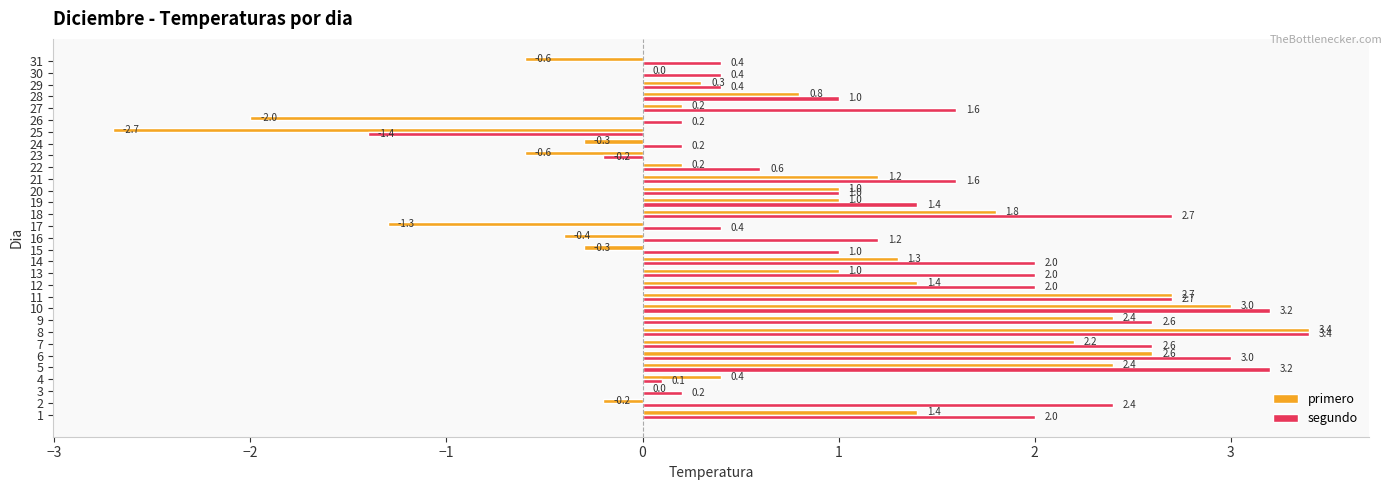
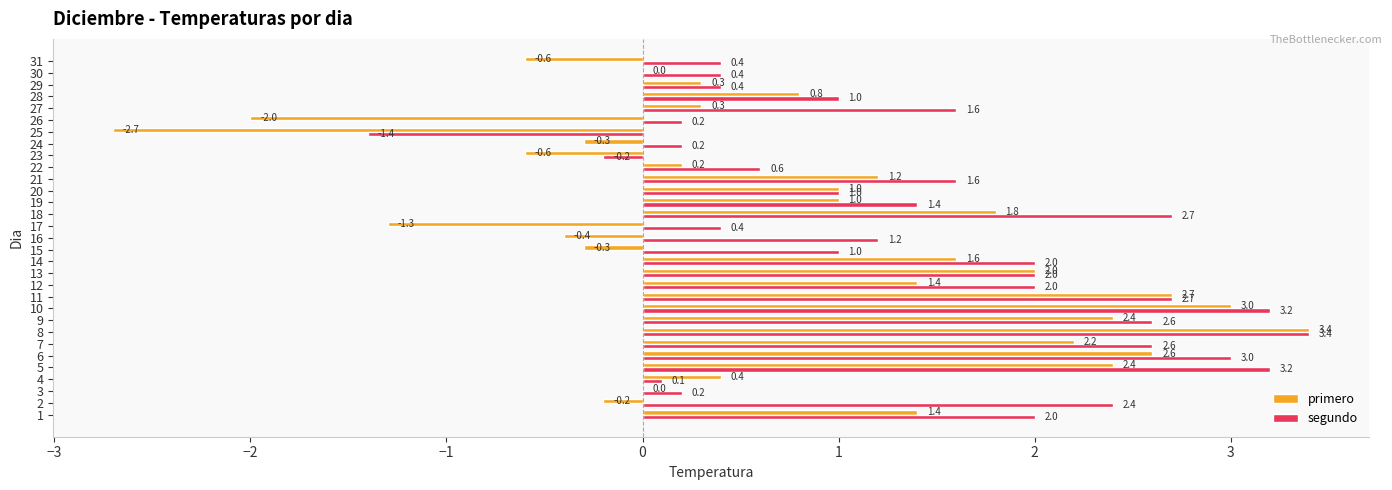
primero, 27: 0.2 -> 0.3
primero, 14: 1.3 -> 1.6
primero, 13: 1.0 -> 2.0
